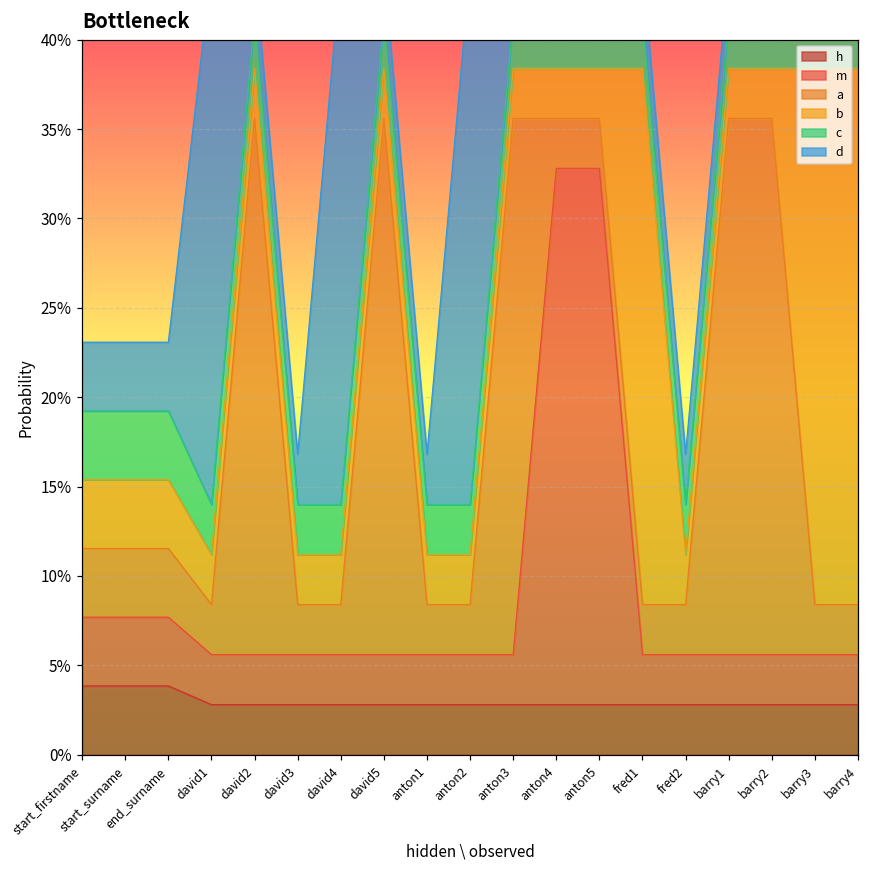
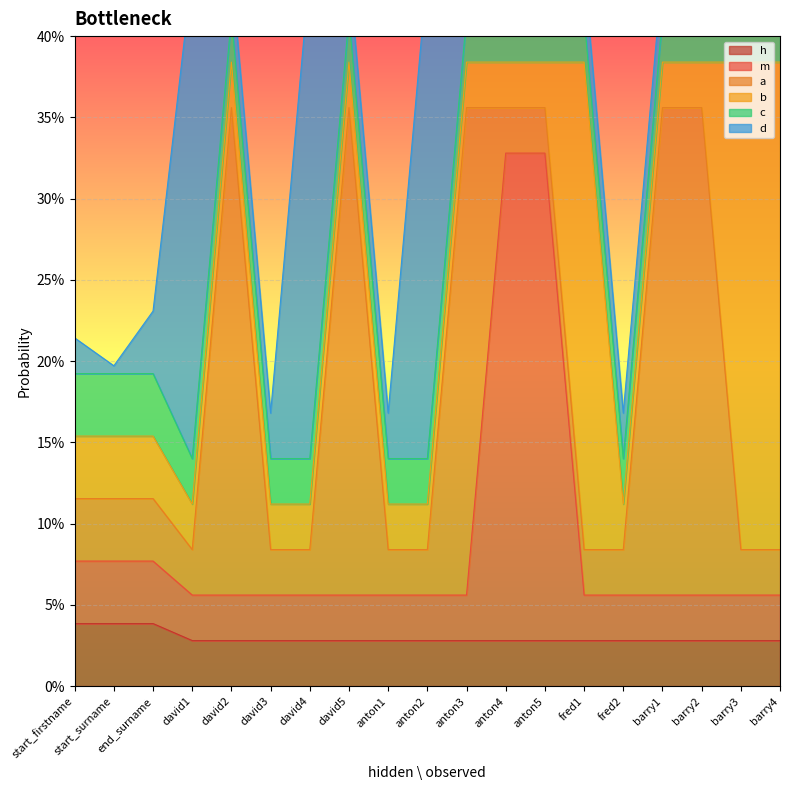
d, start_firstname: 3.8% -> 2.2%
d, start_surname: 3.8% -> 0.5%
